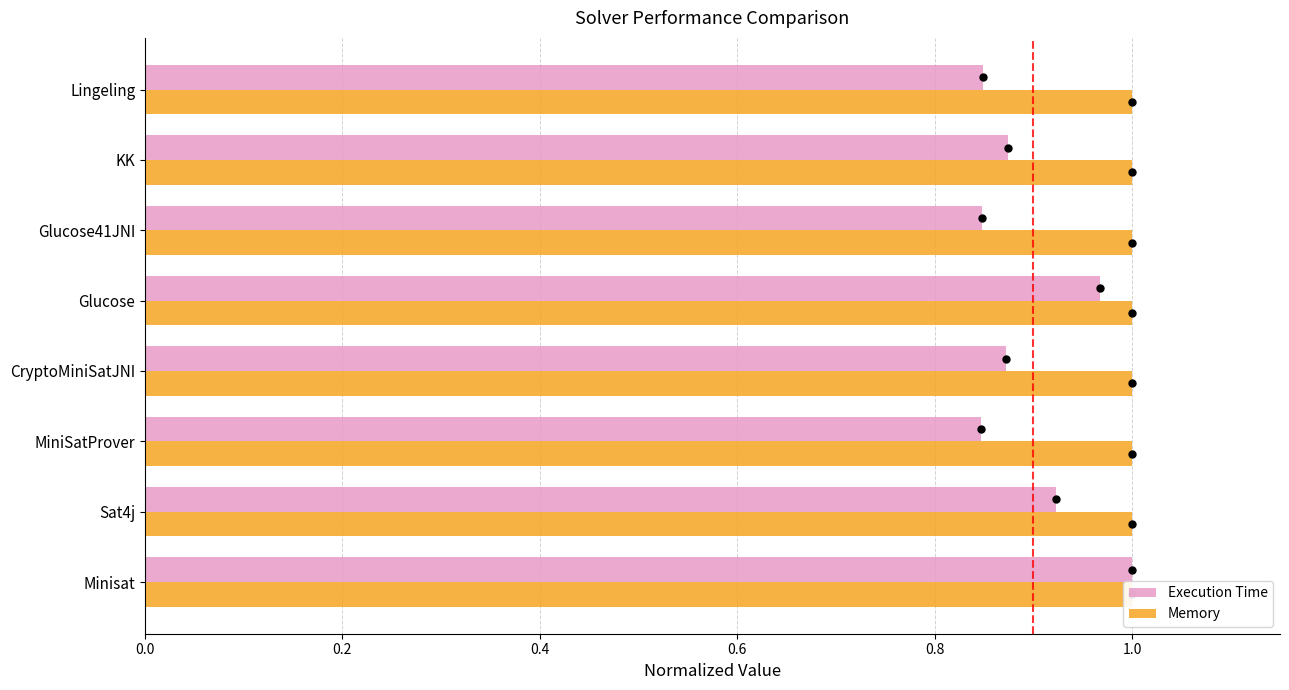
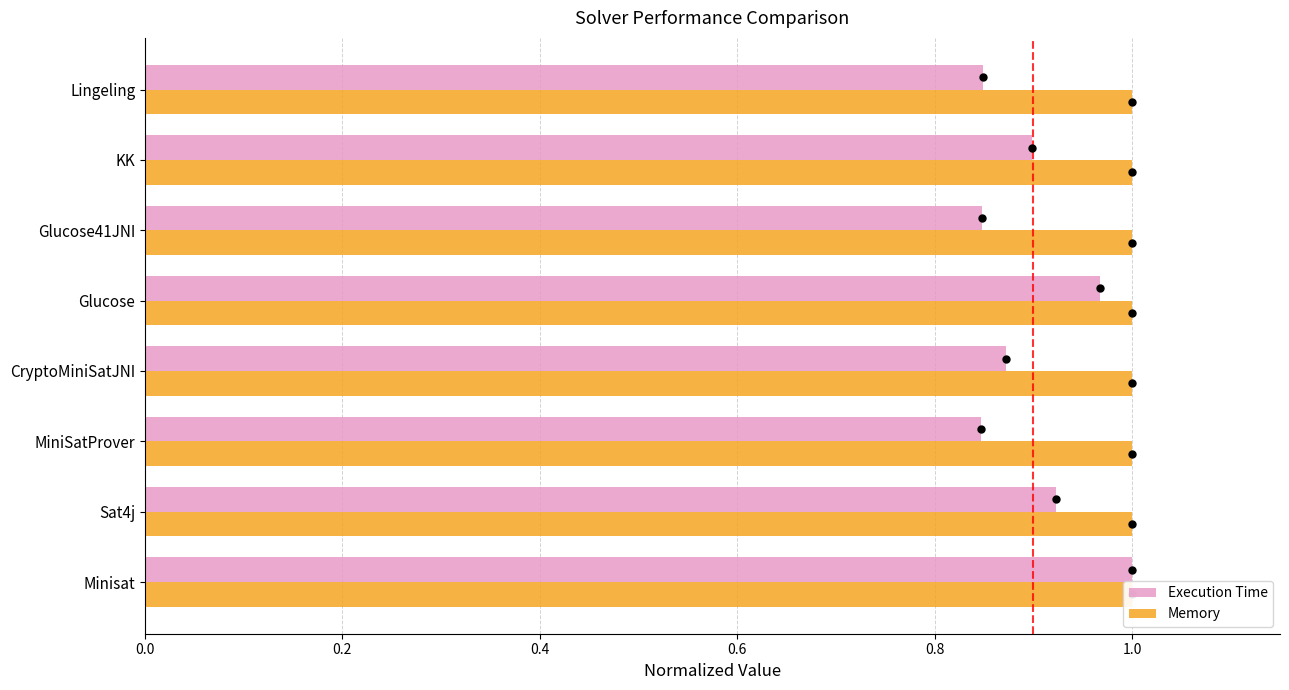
Execution Time, KK: 0.87 -> 0.90
